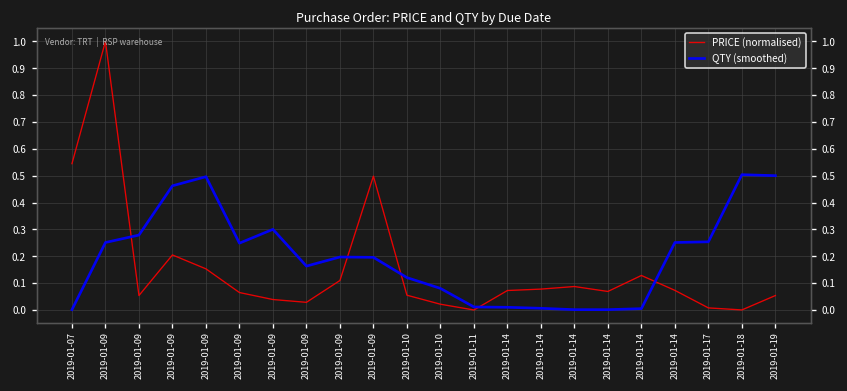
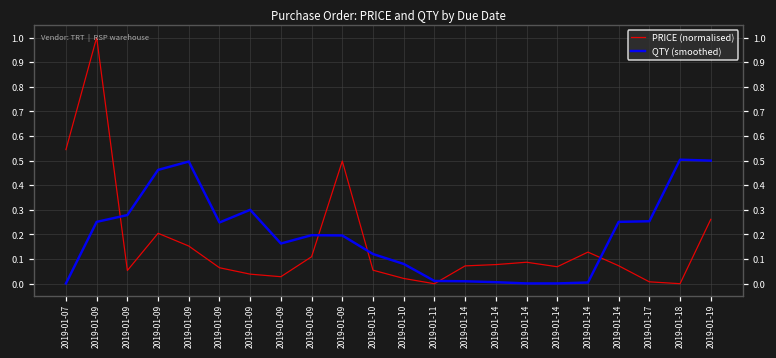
PRICE (normalised), 2019-01-19: 0.05 -> 0.26
